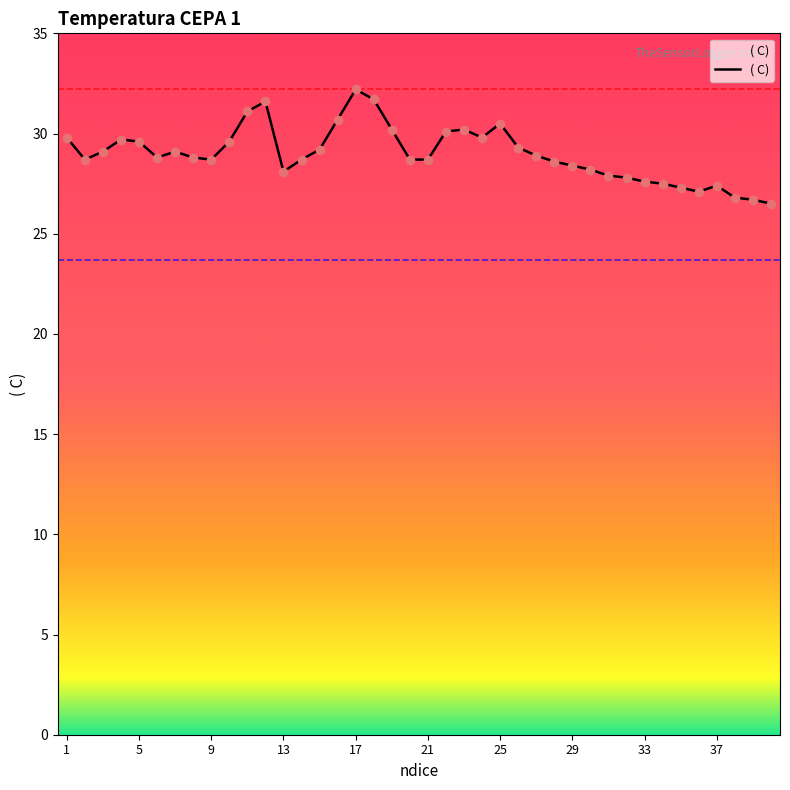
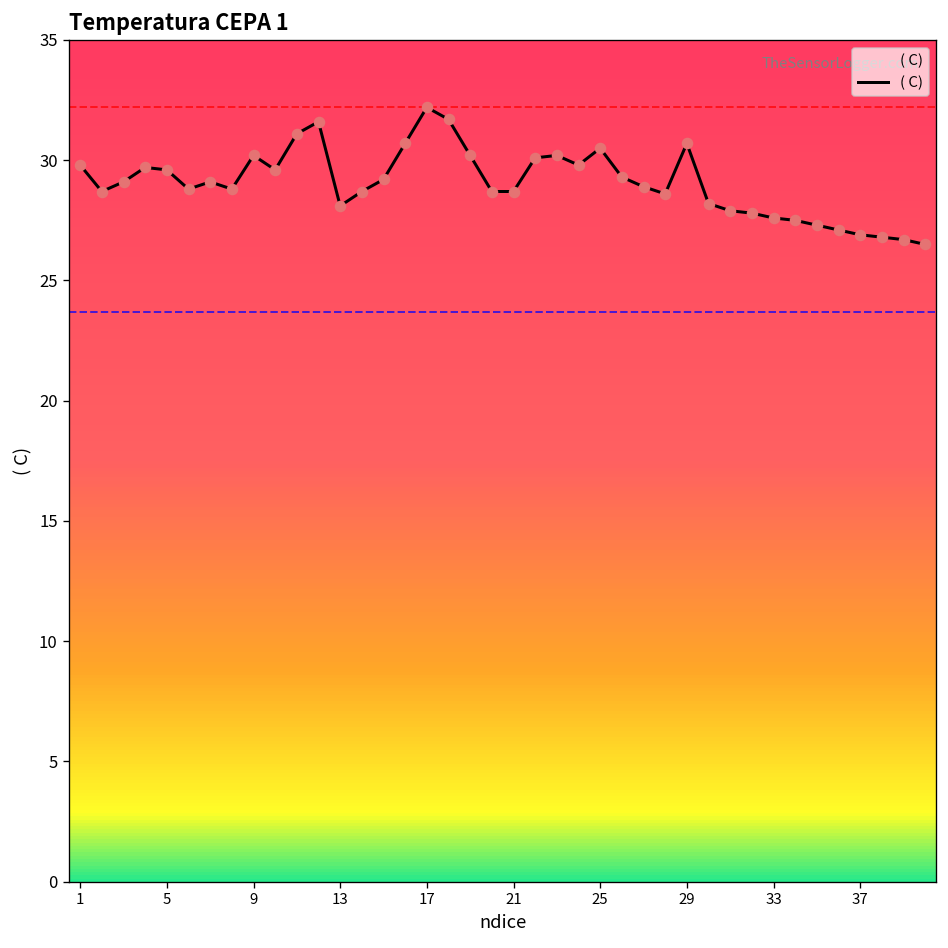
9: 28.7 -> 30.2
29: 28.4 -> 30.7
37: 27.4 -> 26.9
